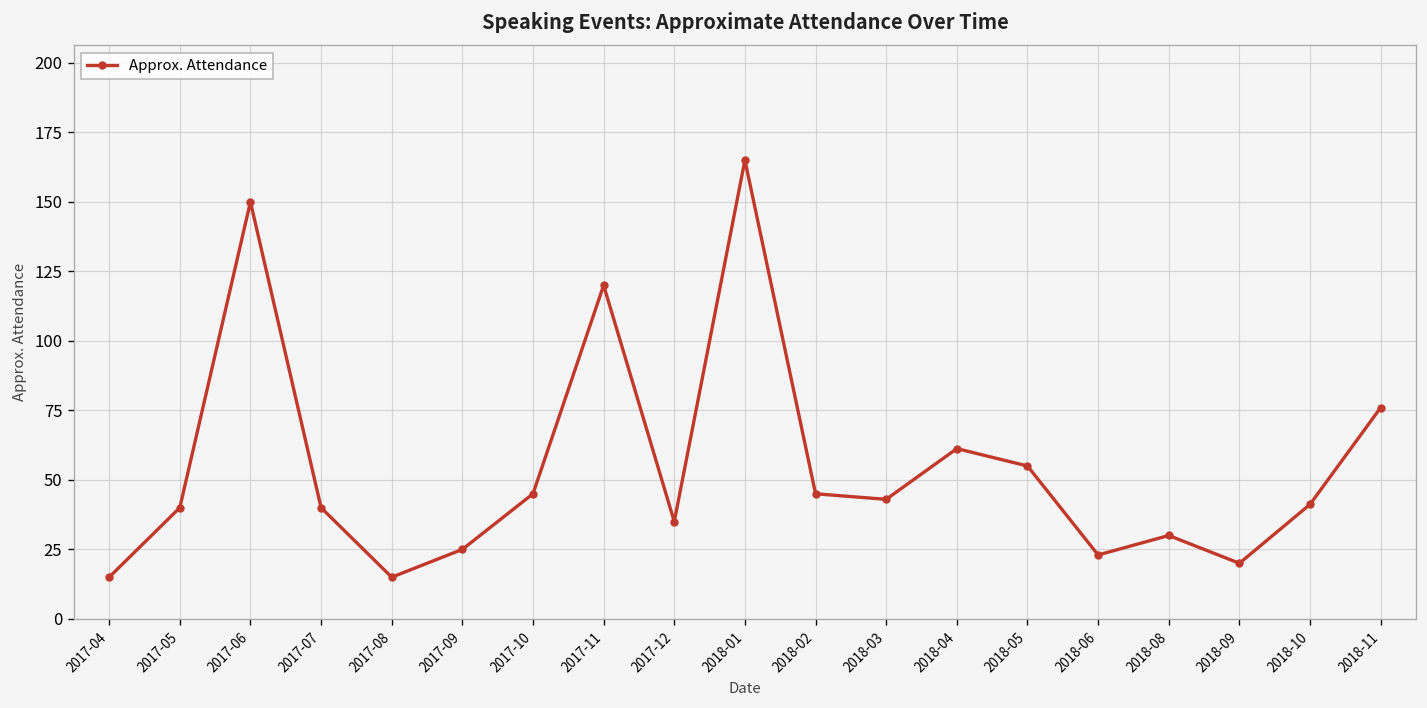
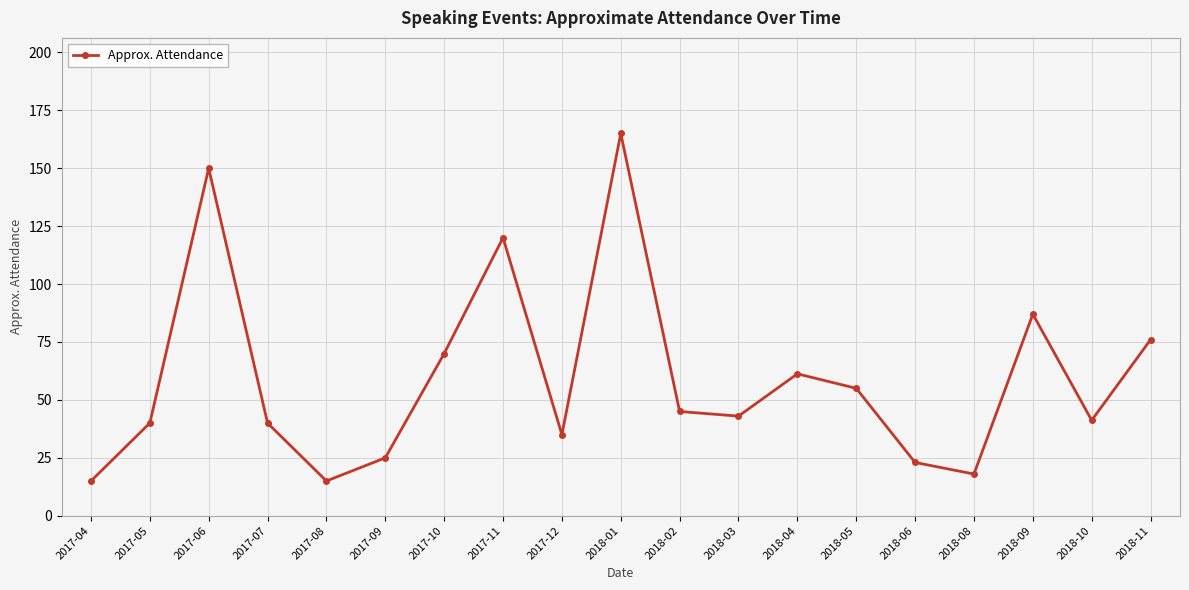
2017-10: 45 -> 70
2018-08: 30 -> 18
2018-09: 20 -> 87
